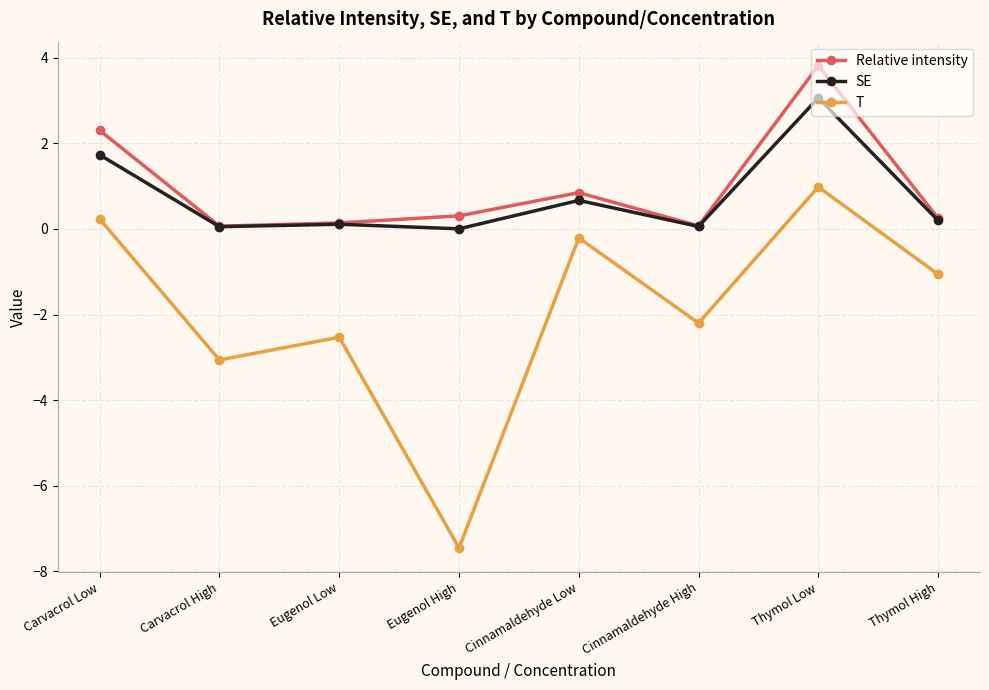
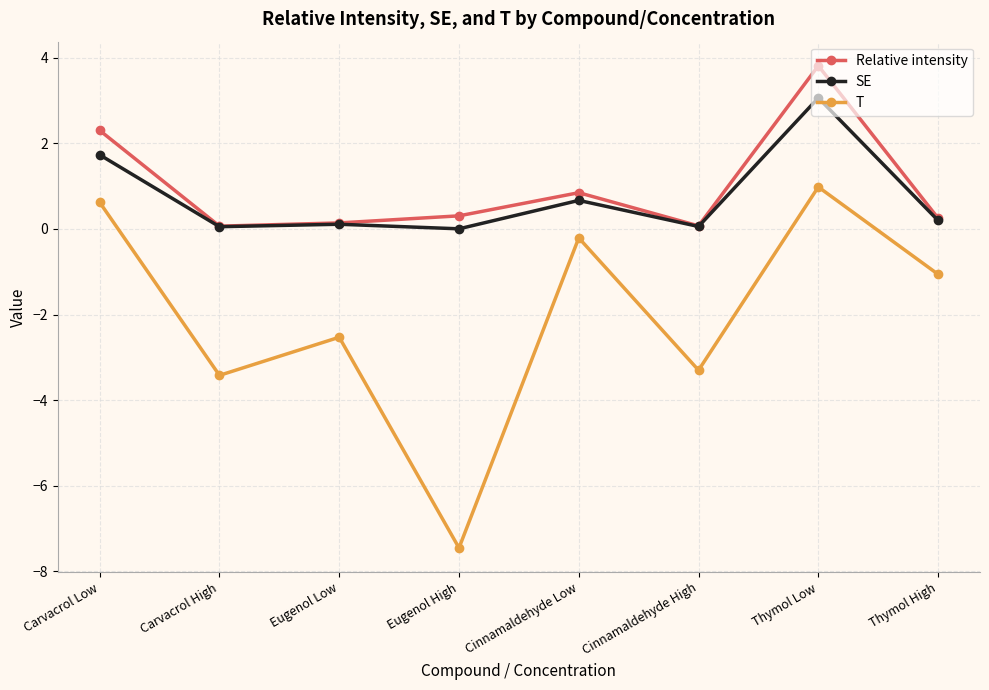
T, Carvacrol Low: 0.2 -> 0.6
T, Carvacrol High: -3.1 -> -3.4
T, Cinnamaldehyde High: -2.2 -> -3.3
